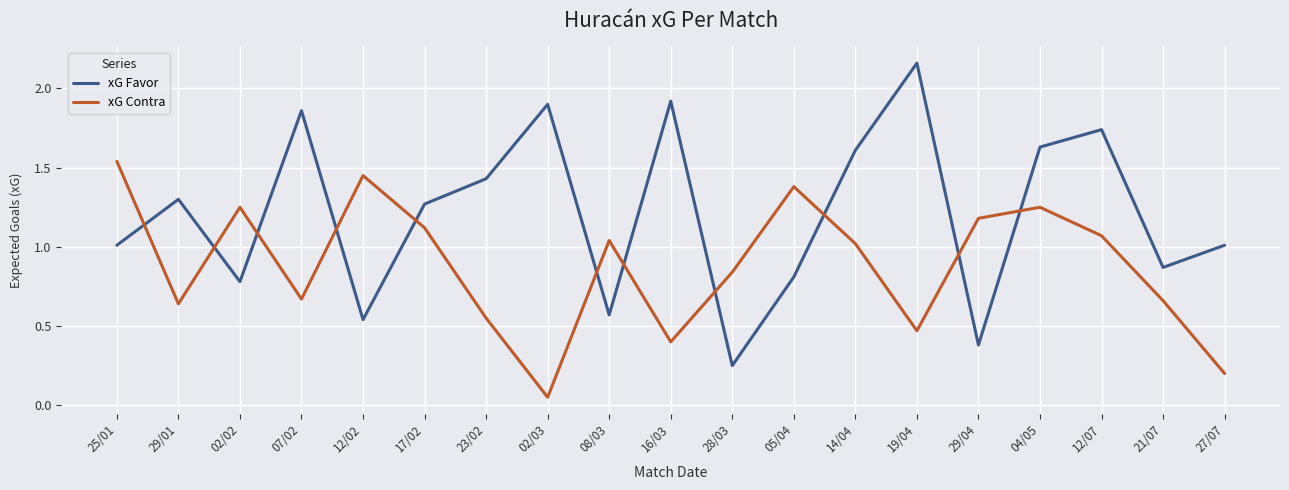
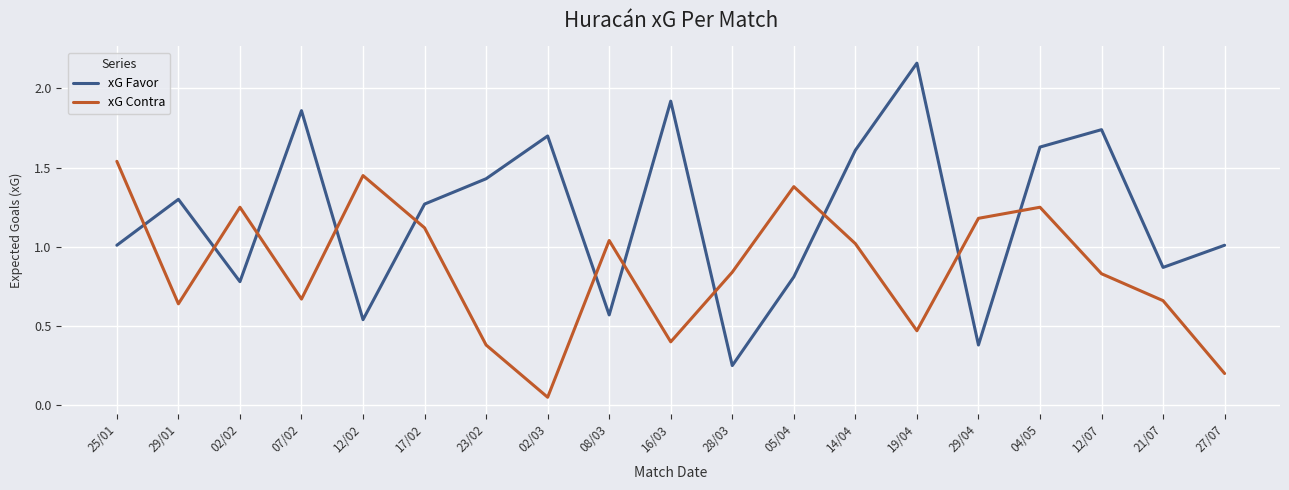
xG Contra, 23/02: 0.55 -> 0.38
xG Favor, 02/03: 1.9 -> 1.7
xG Contra, 12/07: 1.07 -> 0.83
